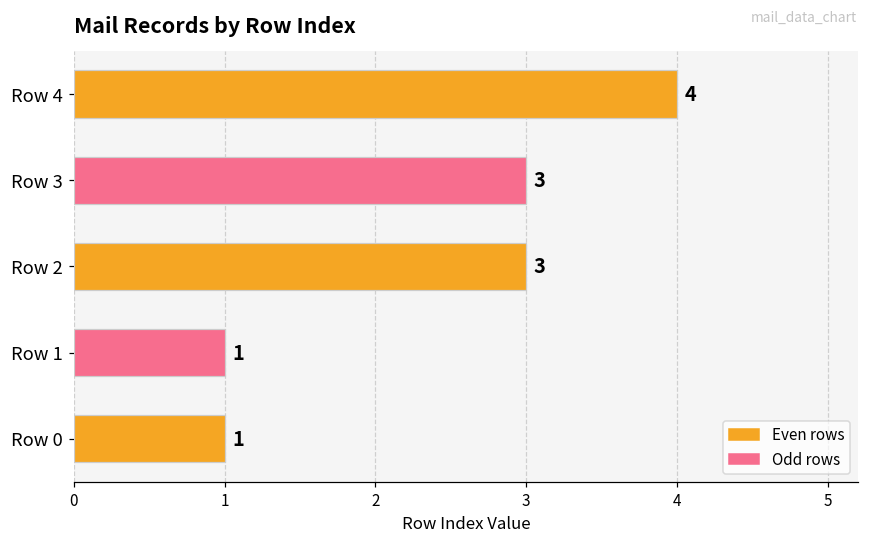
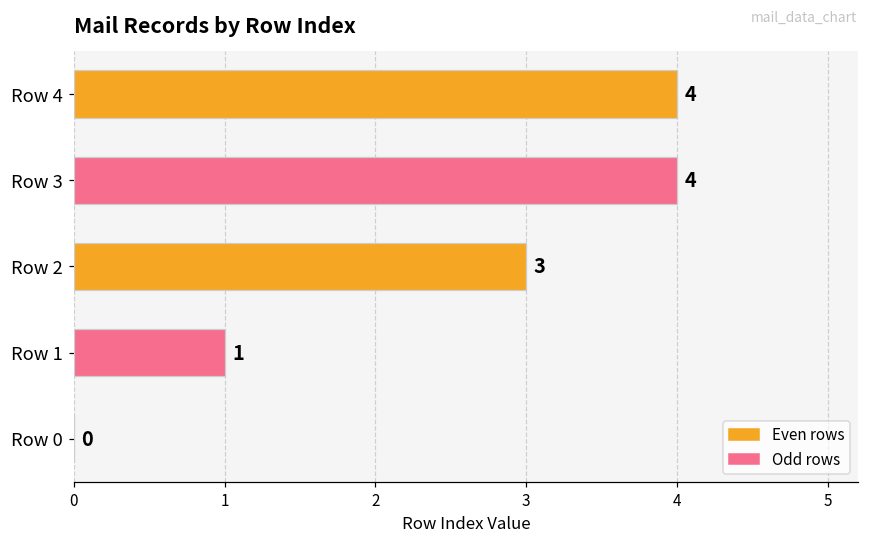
Row 3: 3 -> 4
Row 0: 1 -> 0
